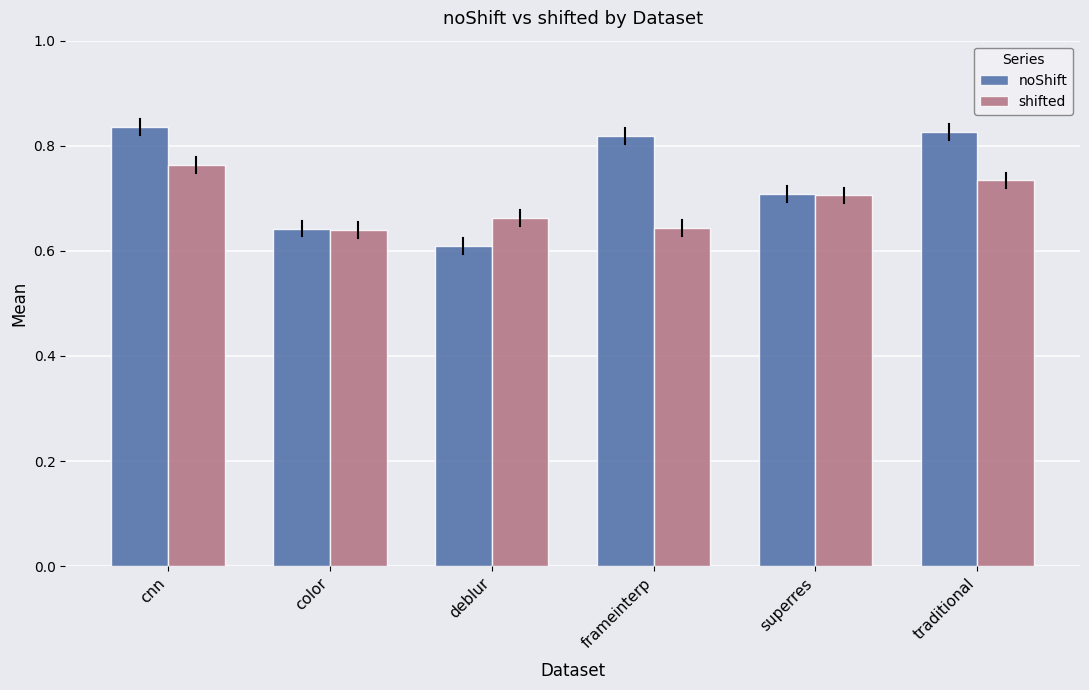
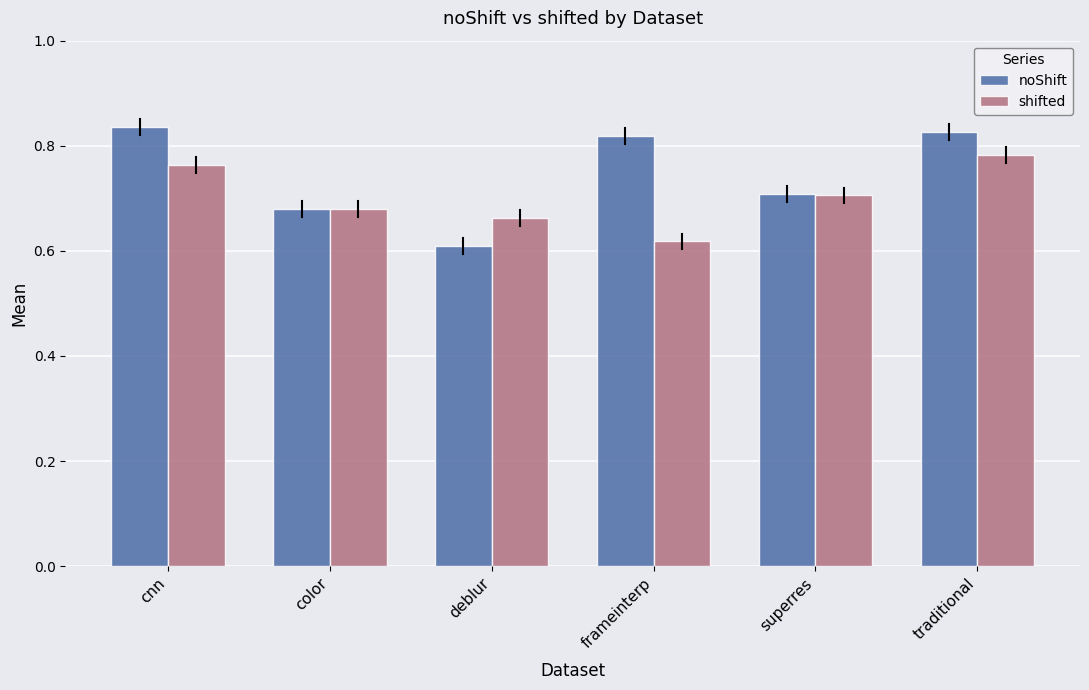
noShift, color: 0.64 -> 0.68
shifted, color: 0.64 -> 0.68
shifted, frameinterp: 0.64 -> 0.62
shifted, traditional: 0.73 -> 0.78
